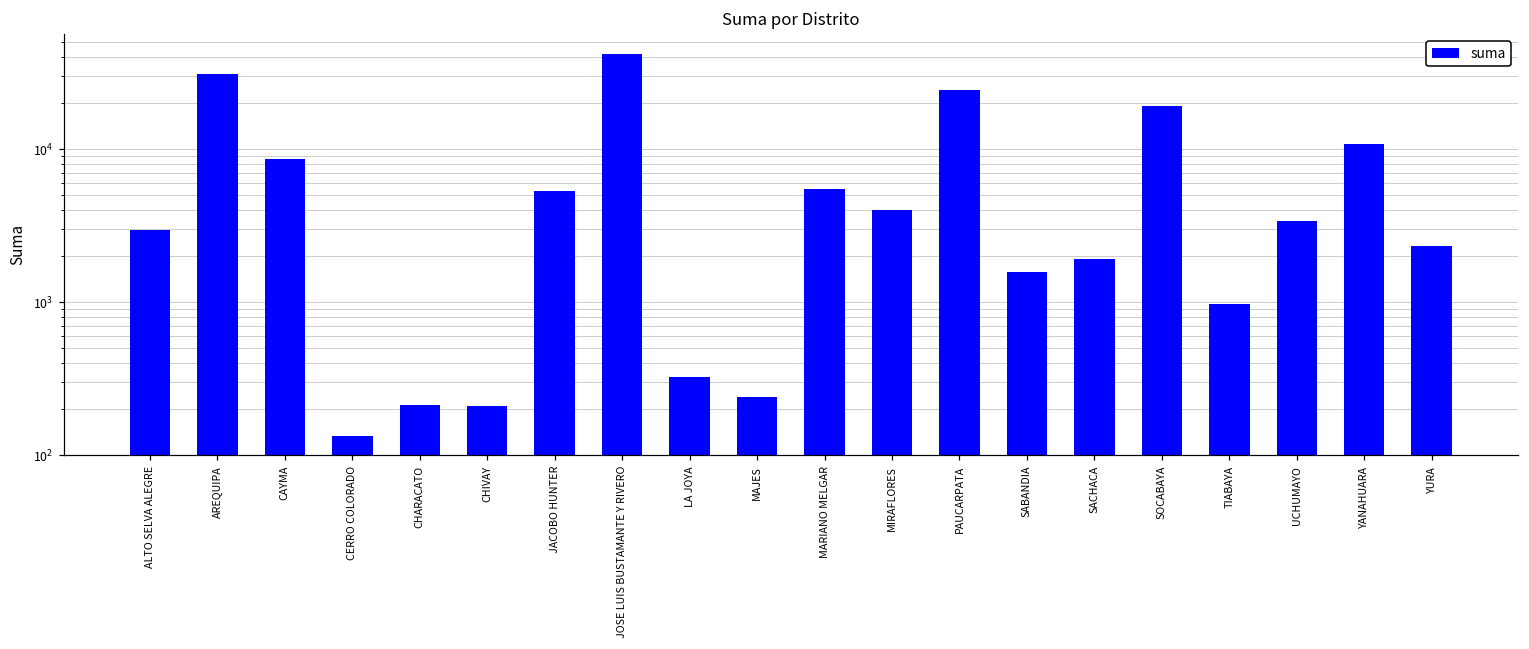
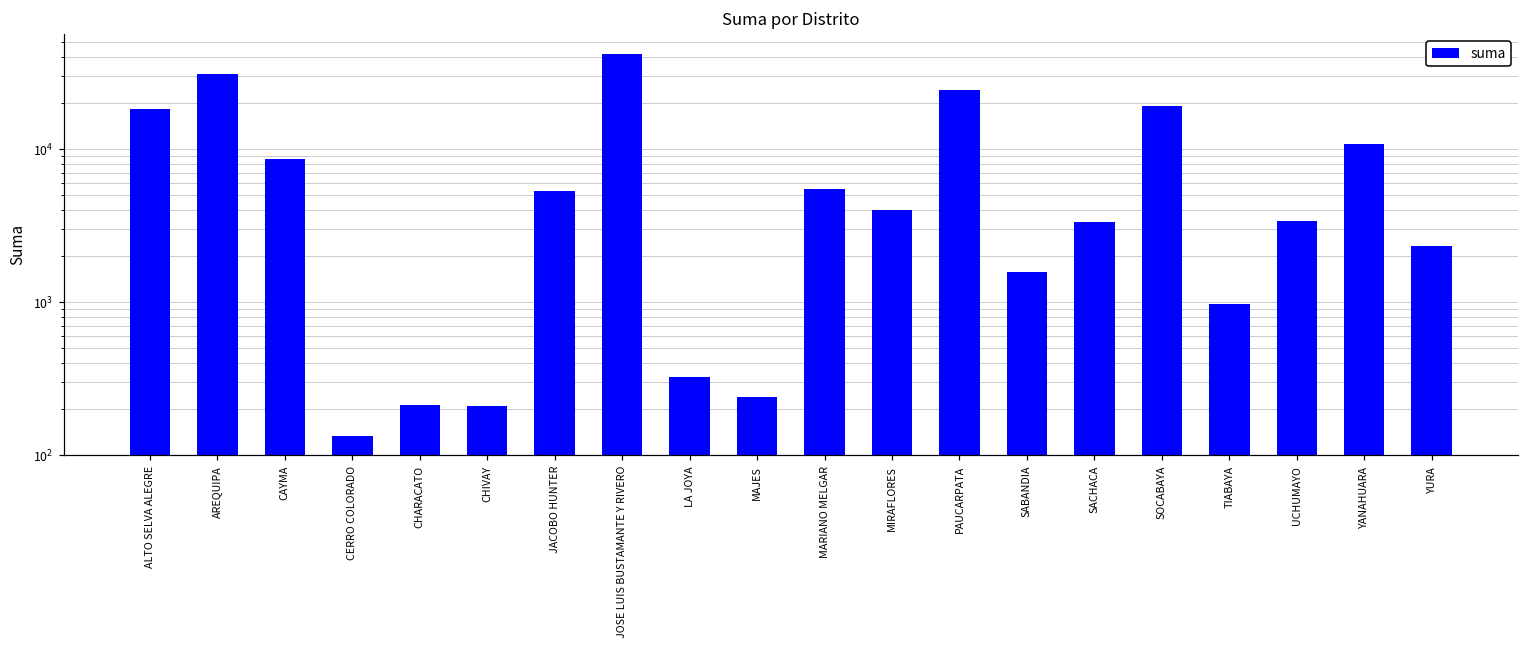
ALTO SELVA ALEGRE: 3000 -> 18000
SACHACA: 1900 -> 3400
